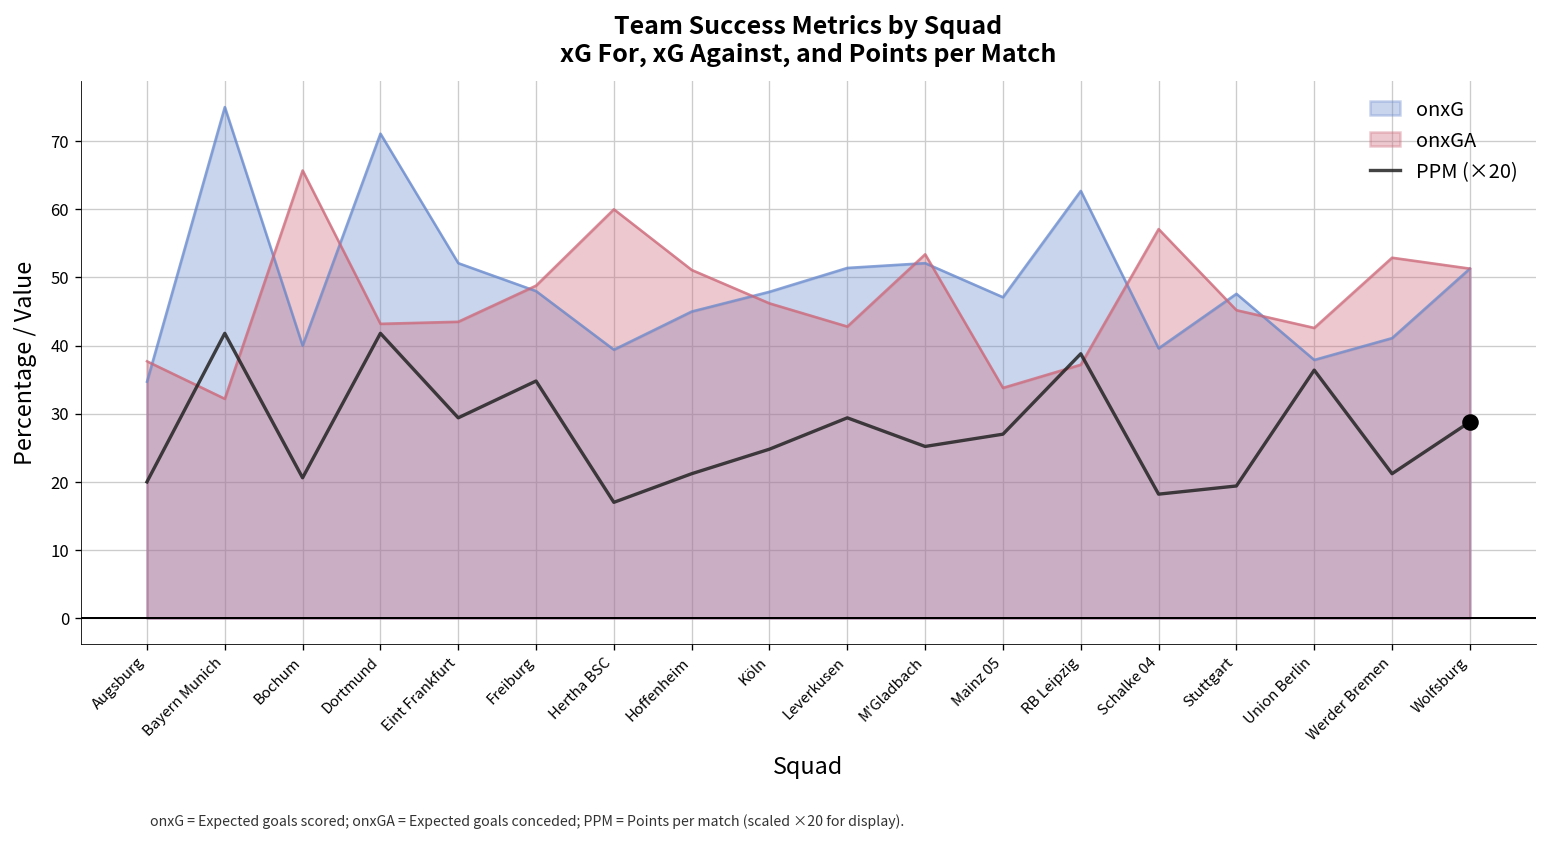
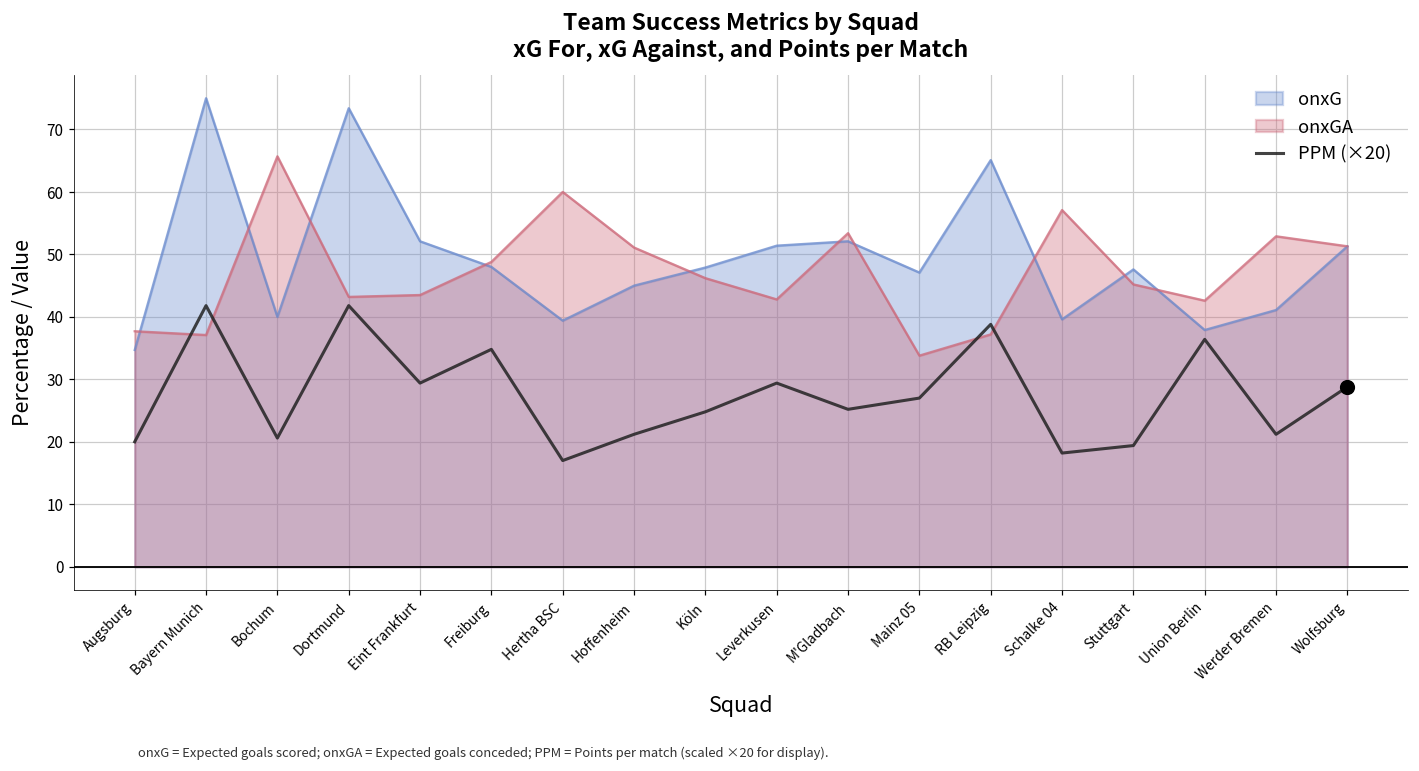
onxGA, Bayern Munich: 32 -> 37
onxG, Dortmund: 71 -> 73
onxG, RB Leipzig: 63 -> 65
